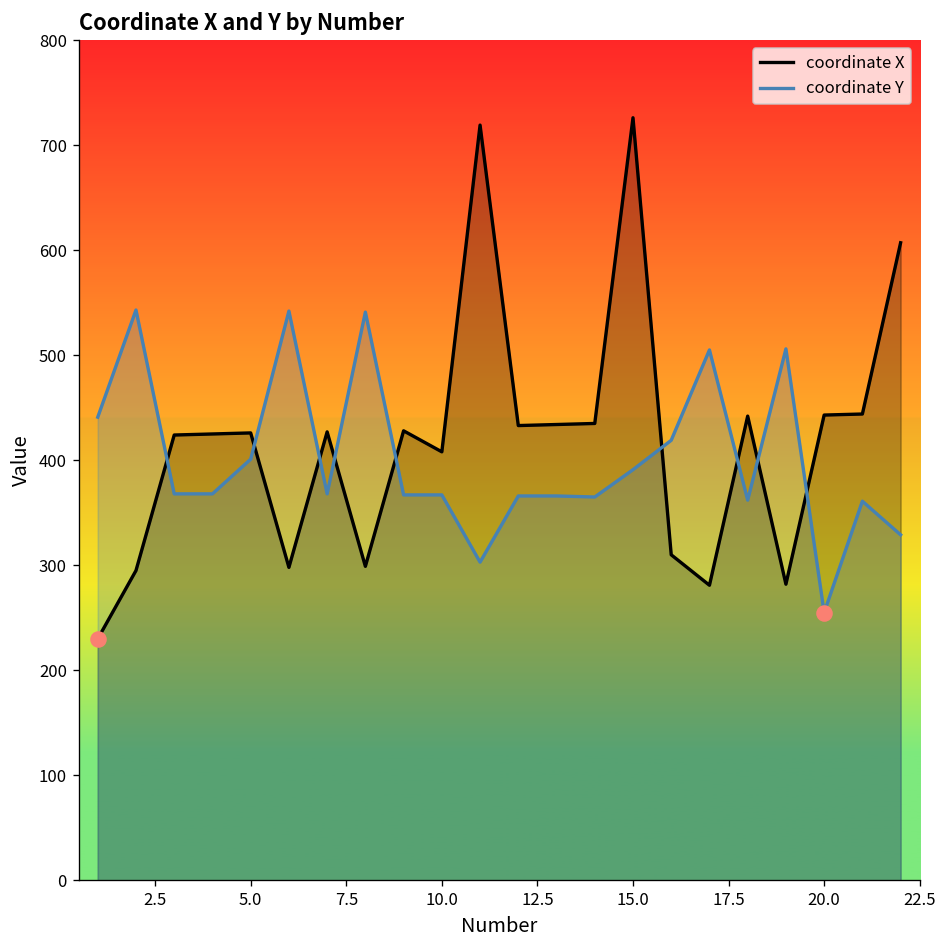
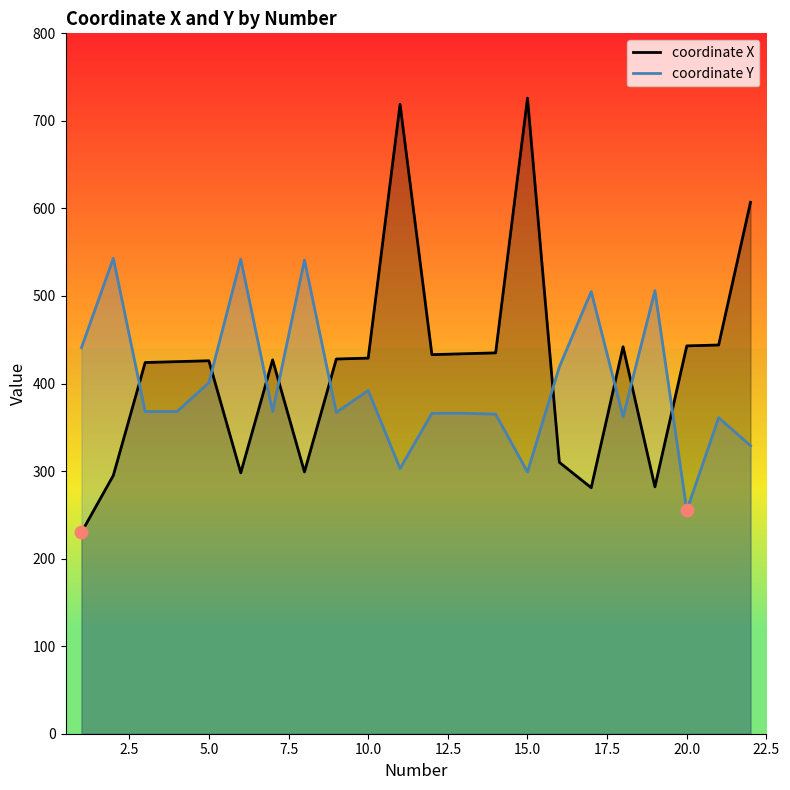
coordinate X, 10.0: 410 -> 430
coordinate Y, 10.0: 370 -> 390
coordinate Y, 15.0: 390 -> 300
